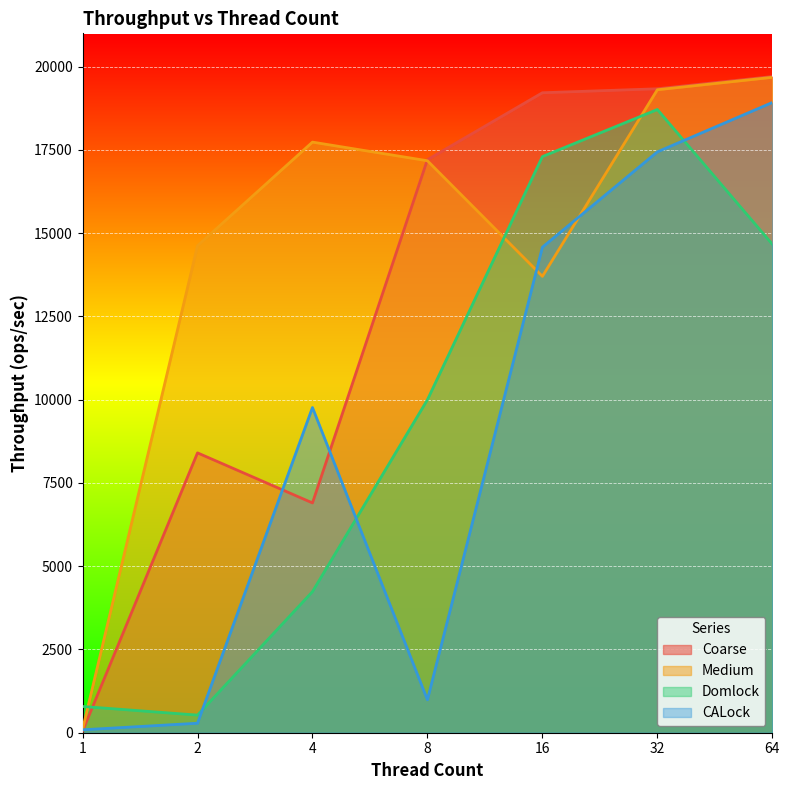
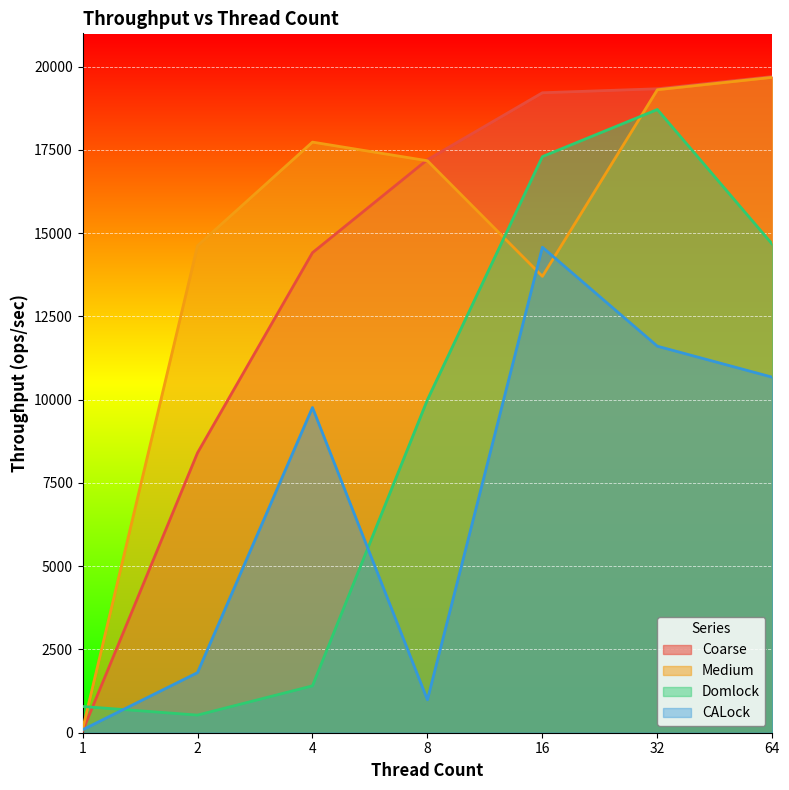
CALock, 2: 300 -> 1800
Coarse, 4: 6900 -> 14400
Domlock, 4: 4200 -> 1400
CALock, 32: 17400 -> 11600
CALock, 64: 18900 -> 10700
